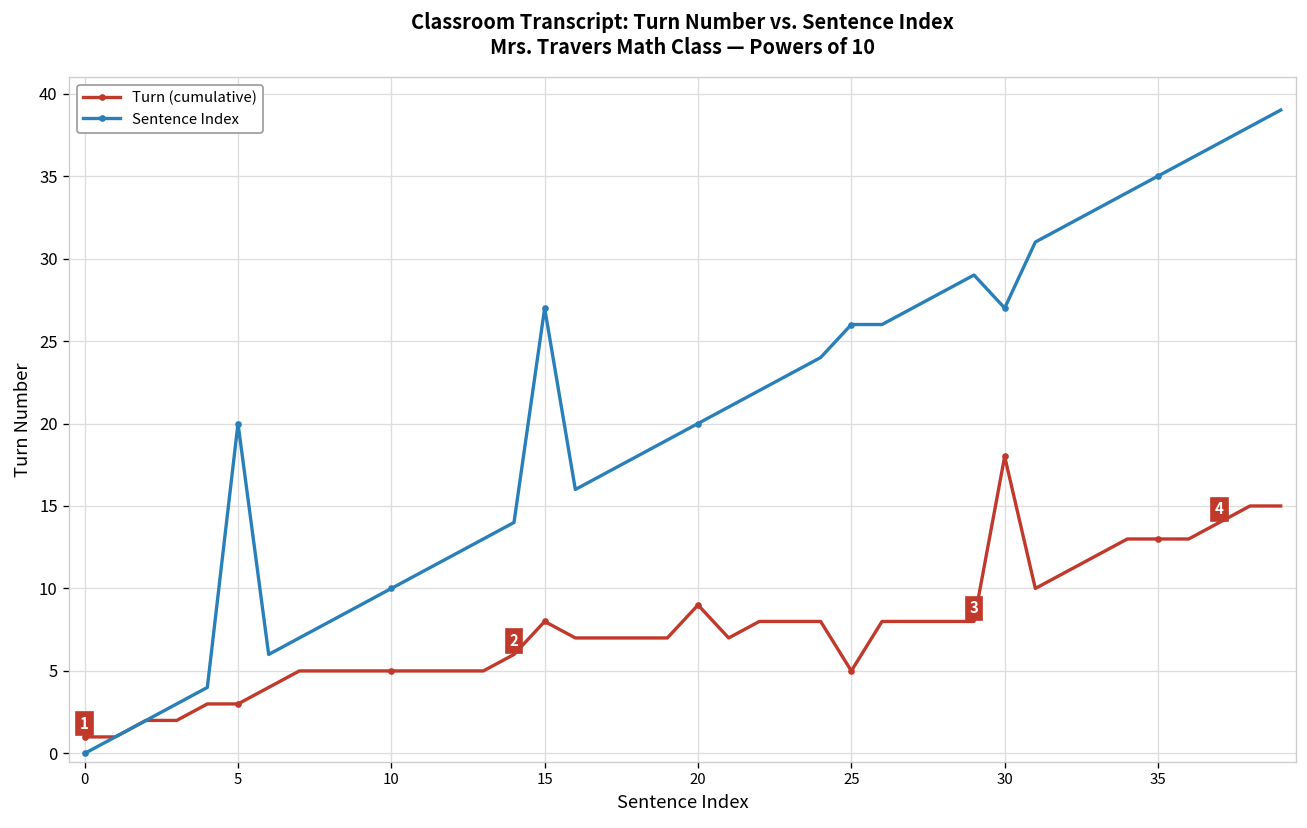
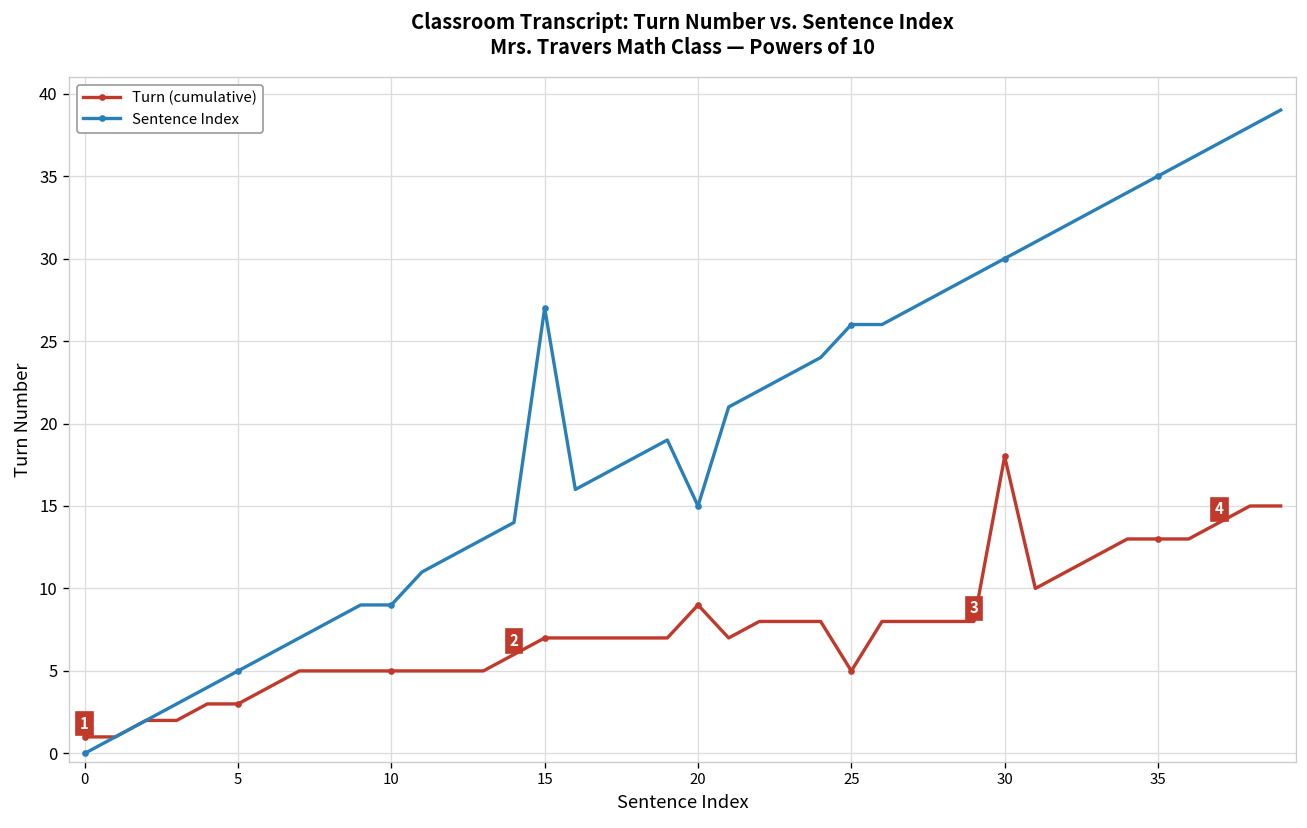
Sentence Index, 5: 20 -> 5
Sentence Index, 10: 10 -> 9
Turn (cumulative), 15: 8 -> 7
Sentence Index, 20: 20 -> 15
Sentence Index, 30: 27 -> 30
